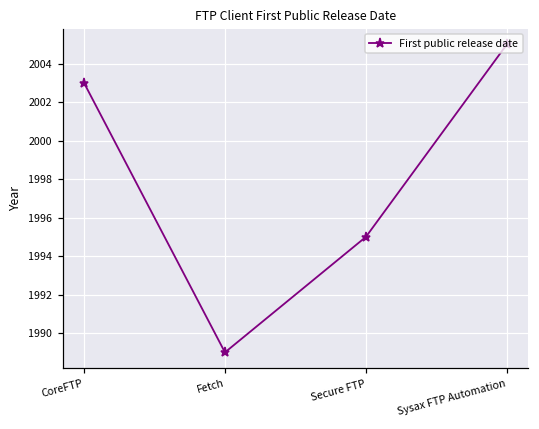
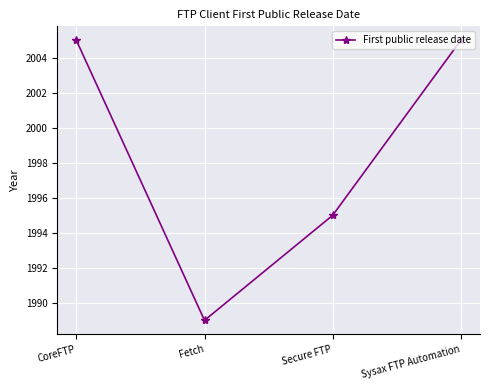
CoreFTP: 2003 -> 2005
